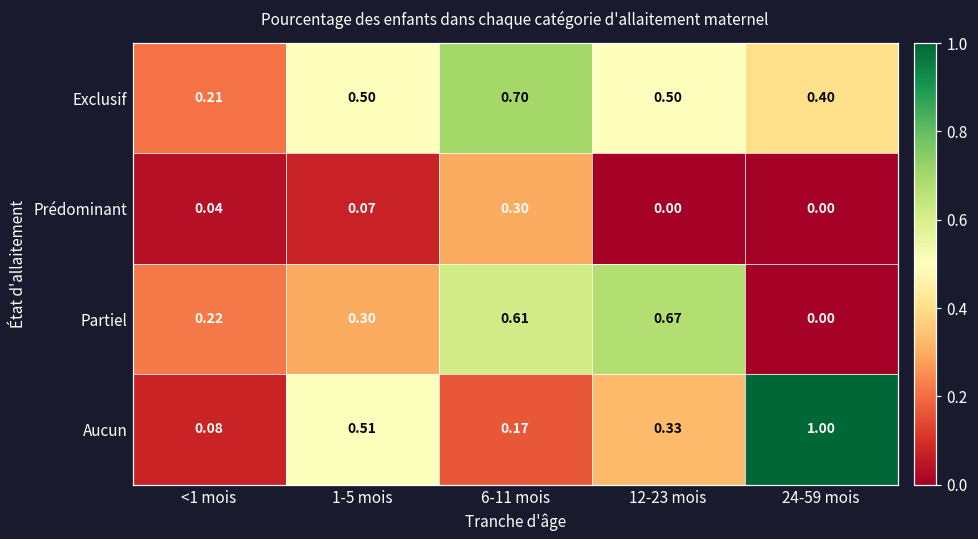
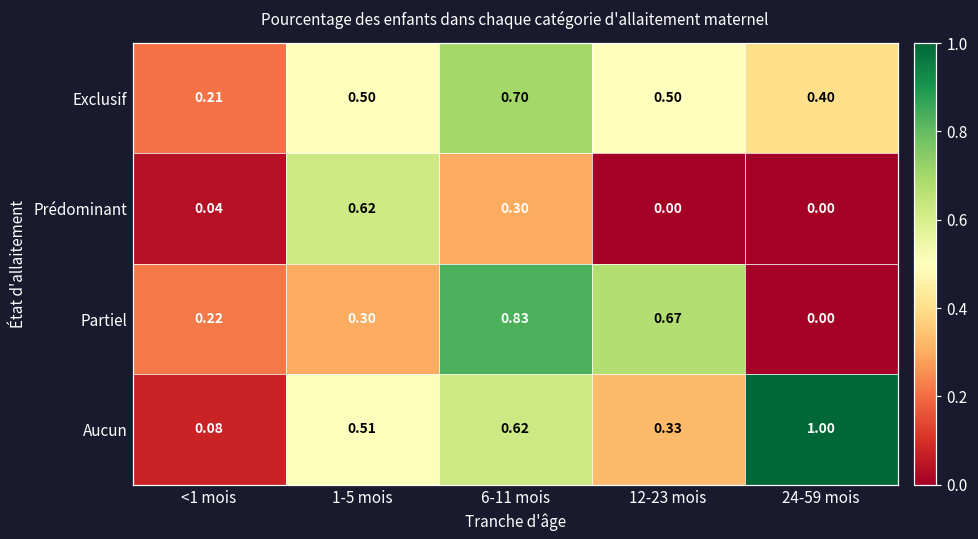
Prédominant, 1-5 mois: 0.07 -> 0.62
Partiel, 6-11 mois: 0.61 -> 0.83
Aucun, 6-11 mois: 0.17 -> 0.62
